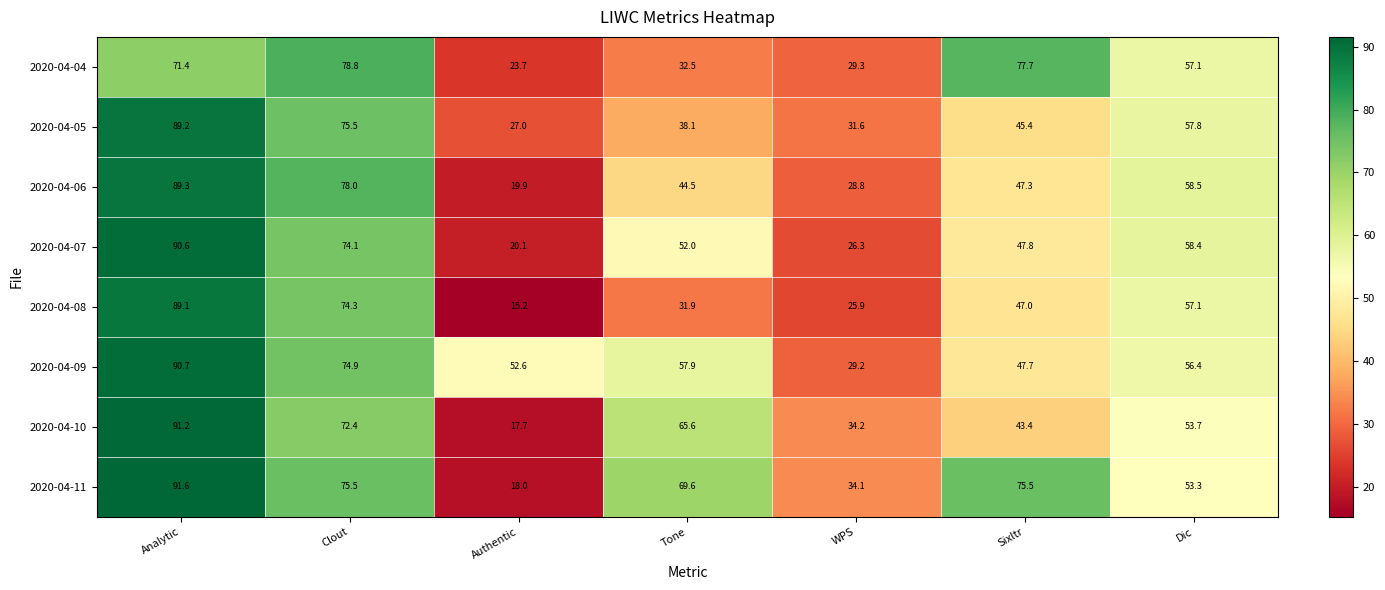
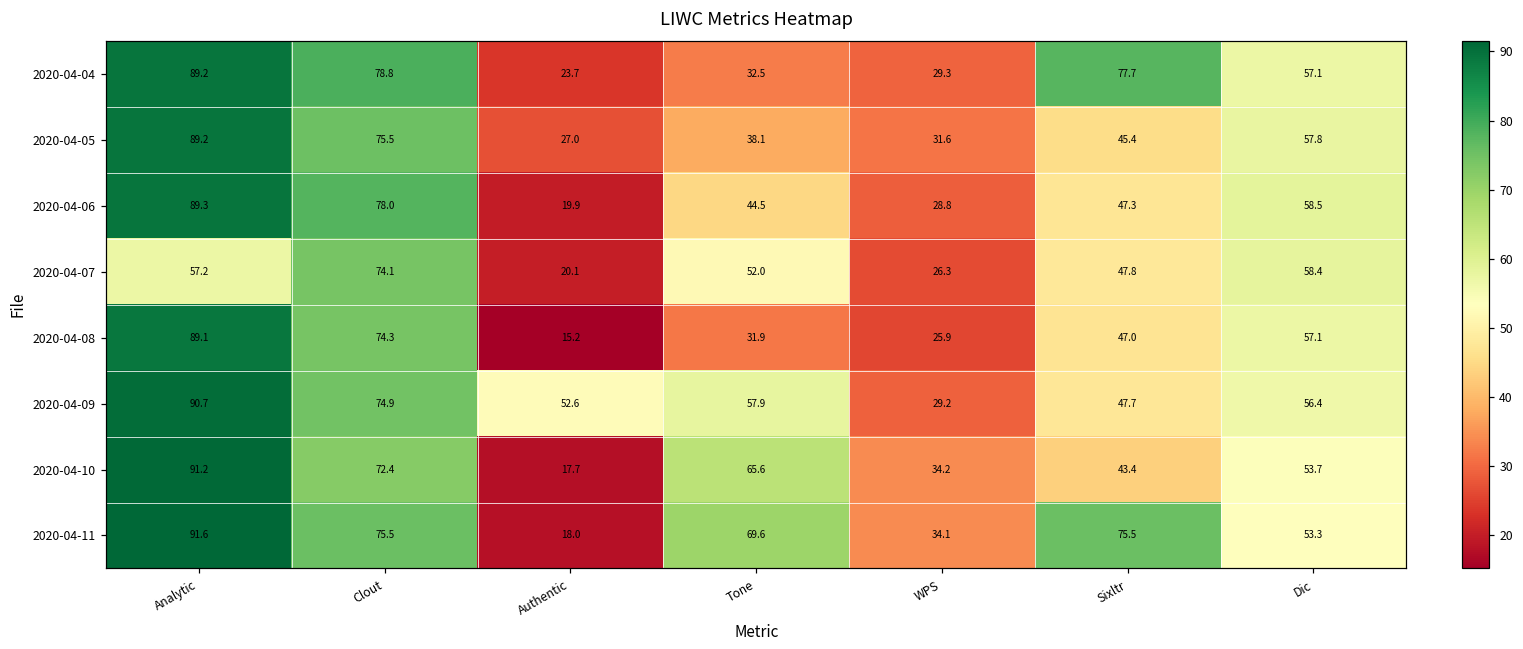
2020-04-04, Analytic: 71.4 -> 89.2
2020-04-07, Analytic: 90.6 -> 57.2
